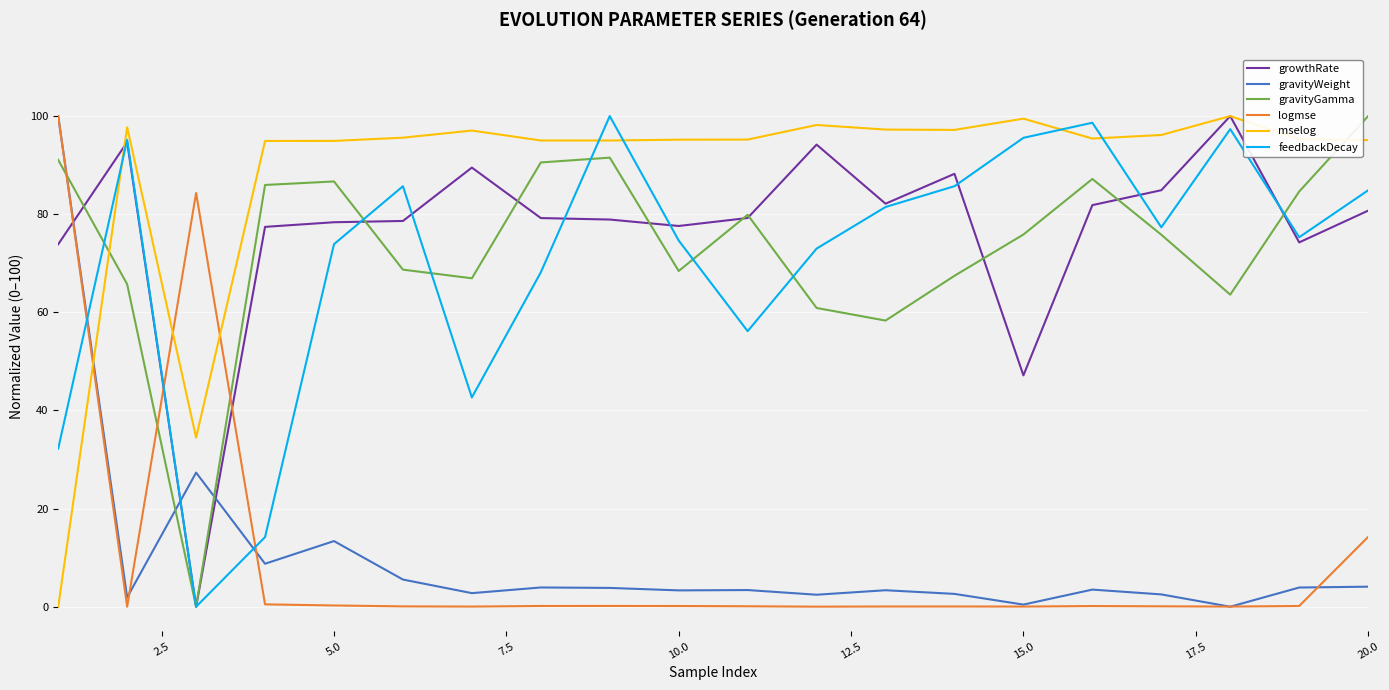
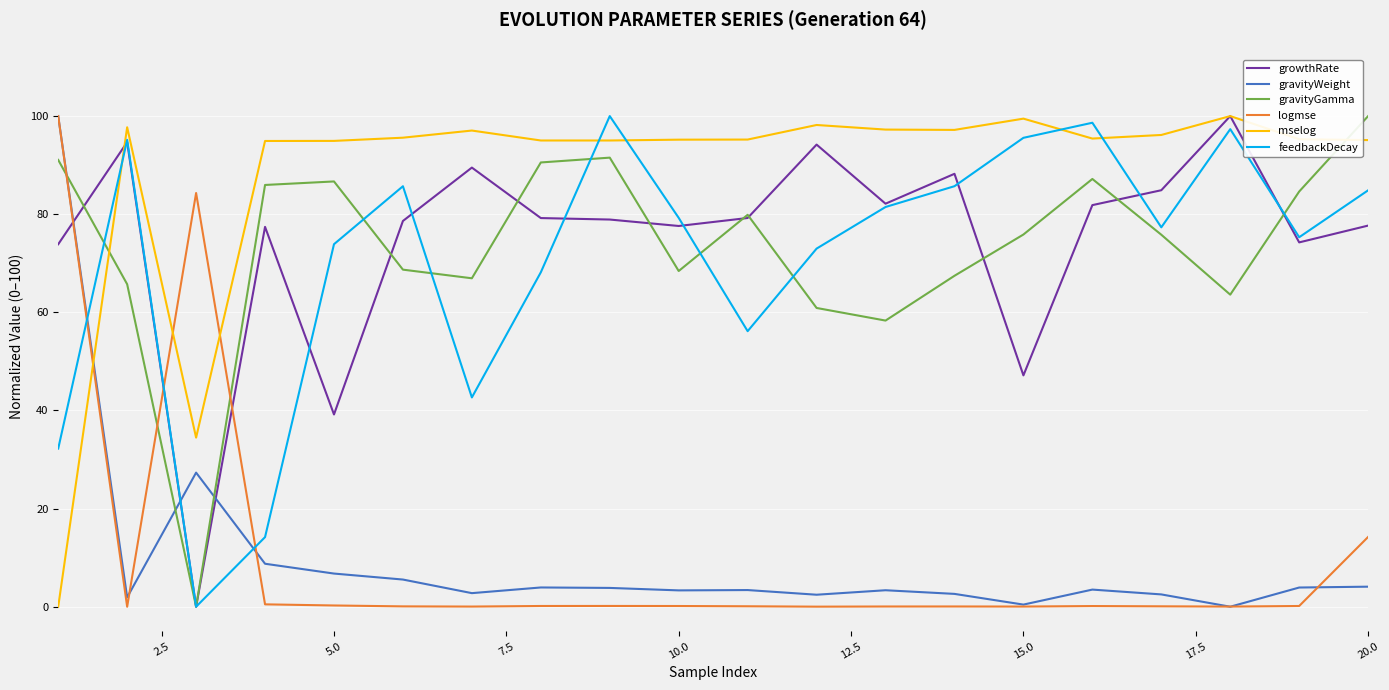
growthRate, 5.0: 78 -> 39
gravityWeight, 5.0: 13 -> 7
feedbackDecay, 10.0: 75 -> 79
growthRate, 20.0: 81 -> 78
